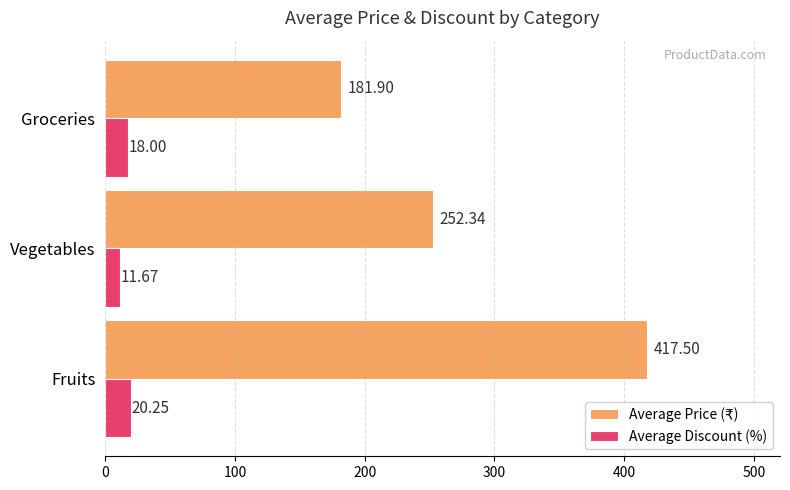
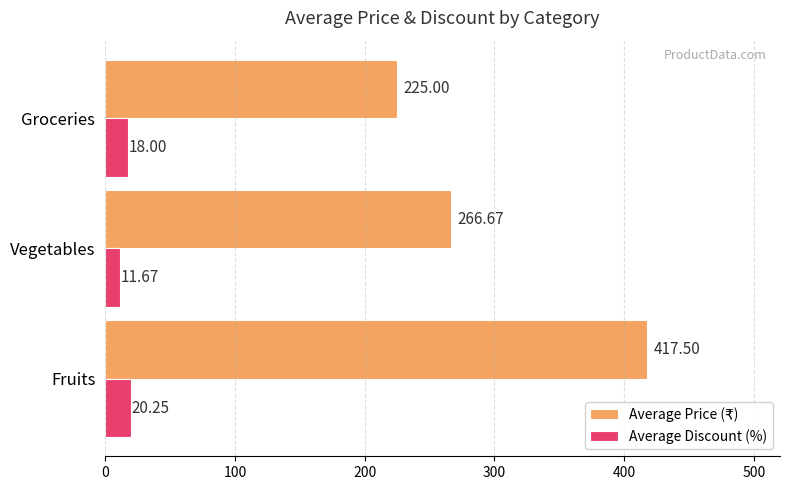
Average Price (₹), Groceries: 181.90 -> 225.00
Average Price (₹), Vegetables: 252.34 -> 266.67
